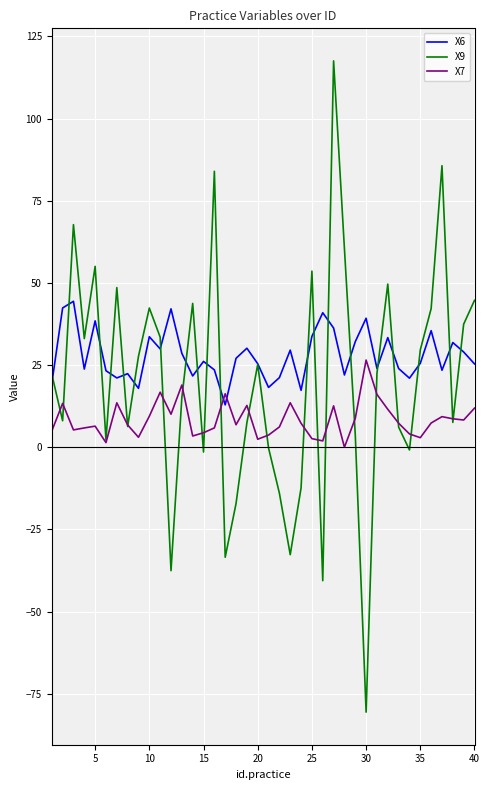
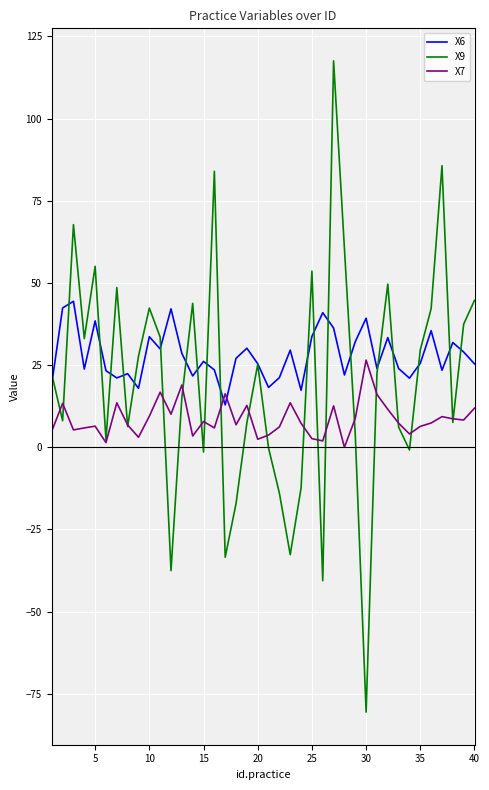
X7, 15: 4 -> 8
X7, 35: 3 -> 6
